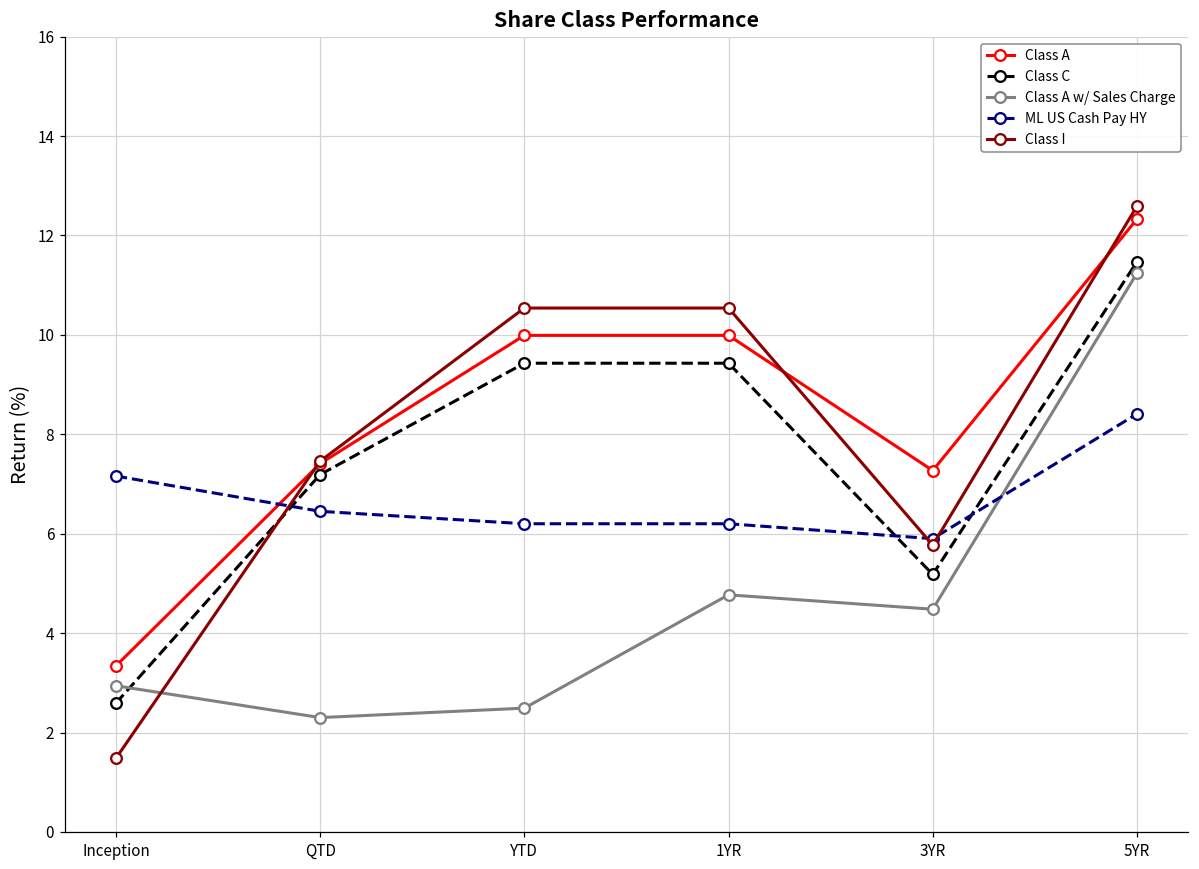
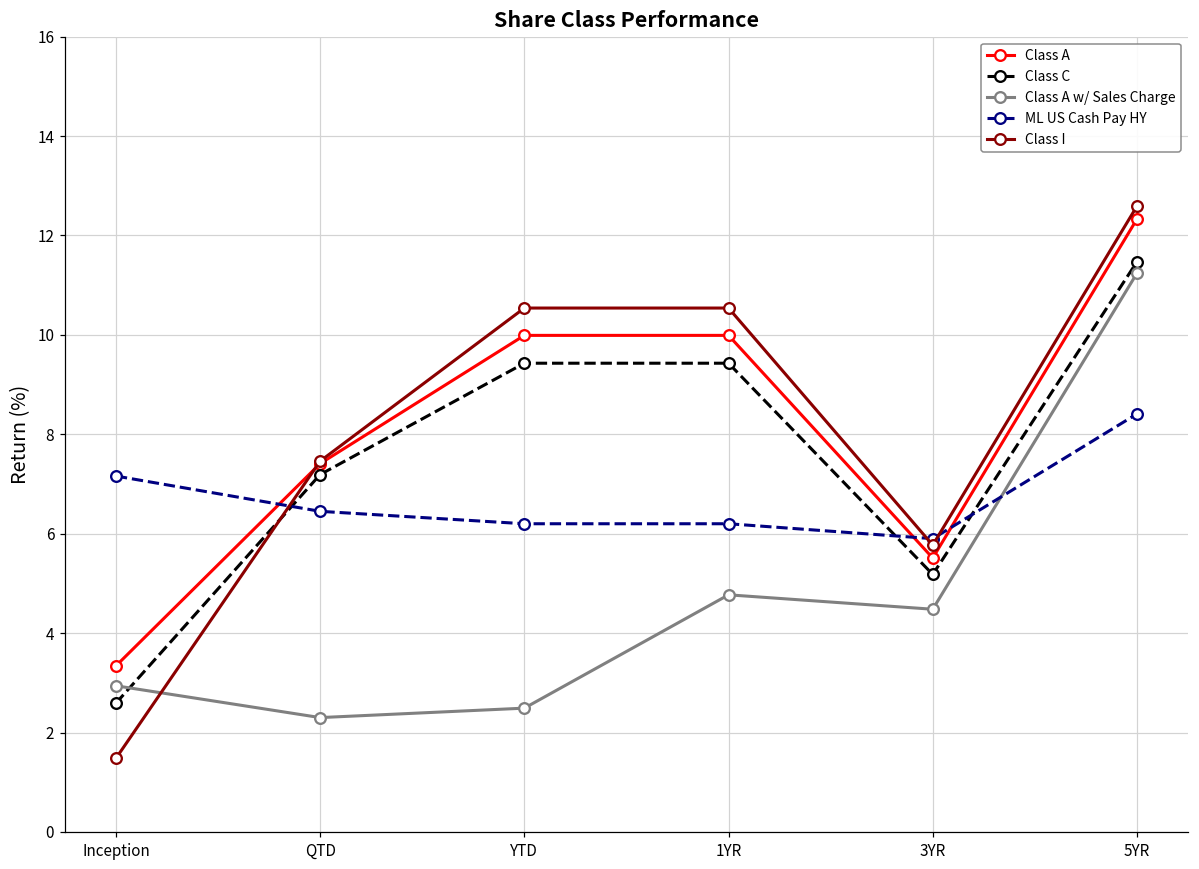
Class A, 3YR: 7.3 -> 5.5
